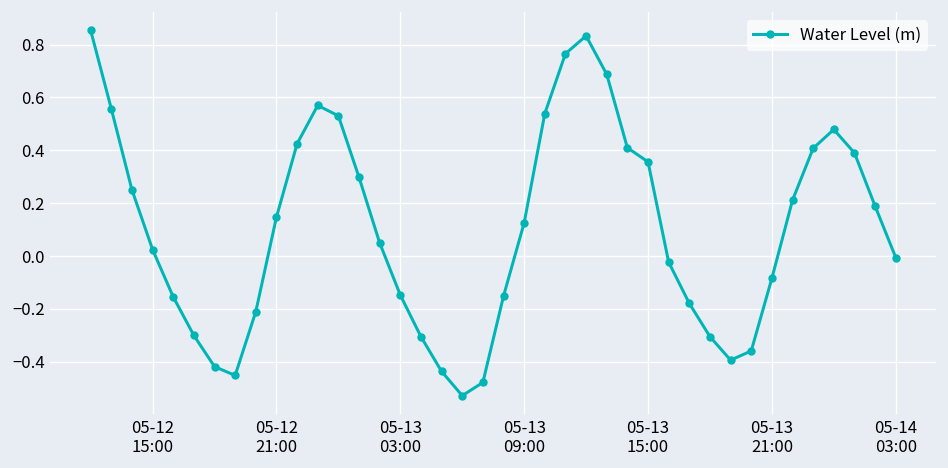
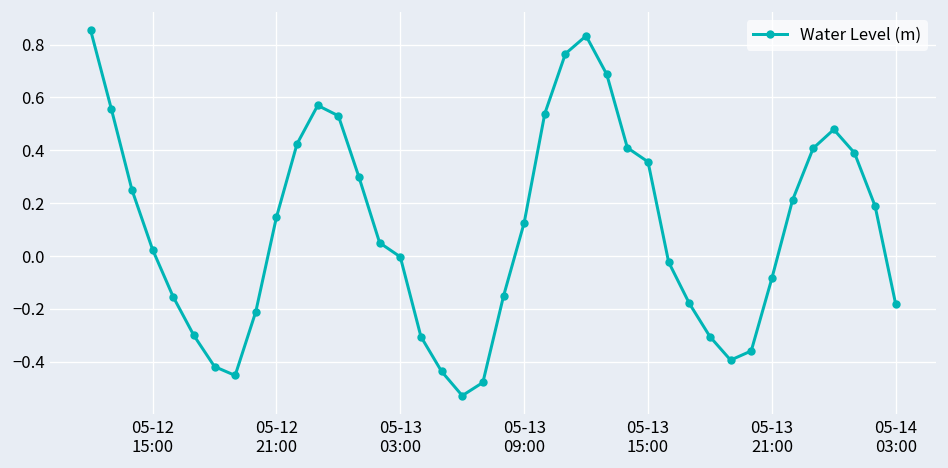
05-13 03:00: -0.15 -> 0.00
05-14 03:00: -0.01 -> -0.18
